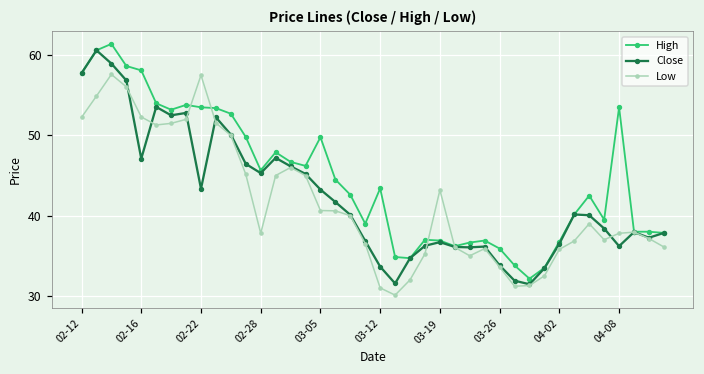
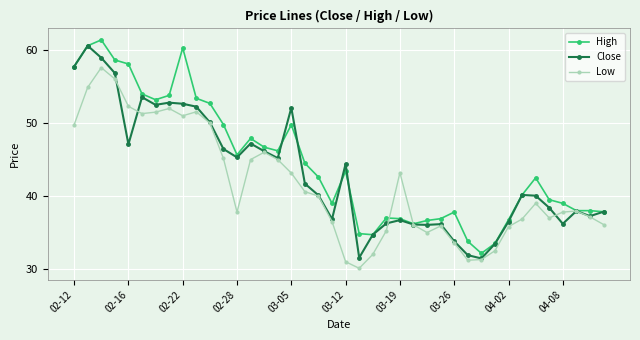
Low, 02-12: 52 -> 50
High, 02-22: 54 -> 60
Close, 02-22: 43 -> 53
Low, 02-22: 58 -> 51
Close, 03-05: 43 -> 52
Low, 03-05: 41 -> 43
Close, 03-12: 34 -> 44
High, 03-26: 36 -> 38
High, 04-08: 54 -> 39
